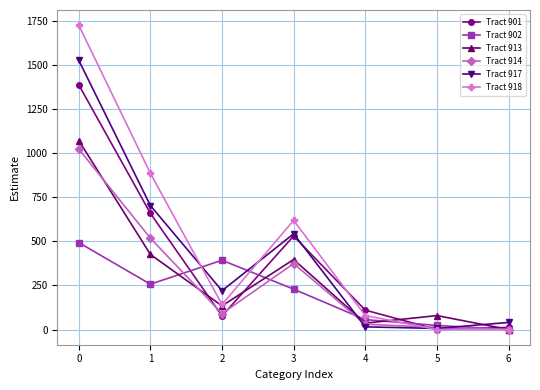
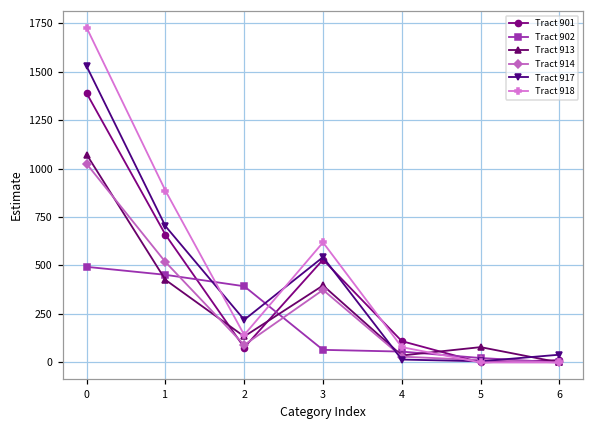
Tract 902, 1: 260 -> 450
Tract 902, 3: 230 -> 70
